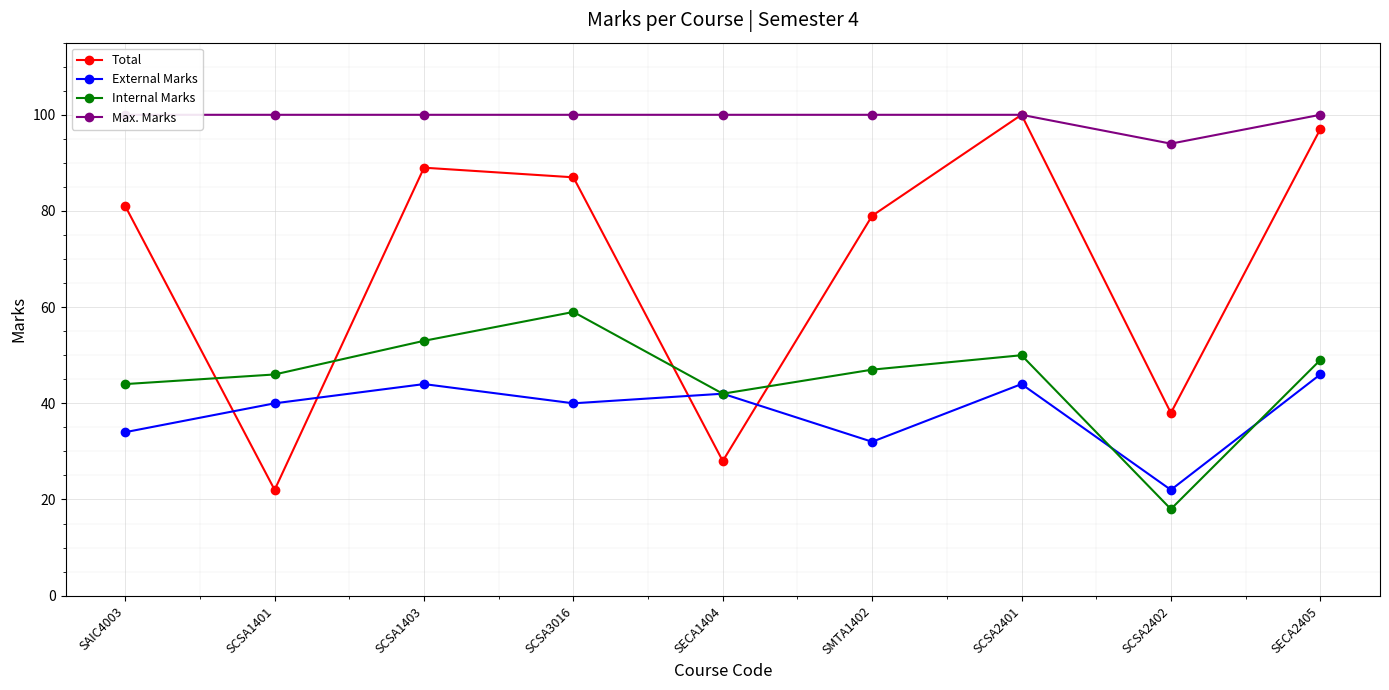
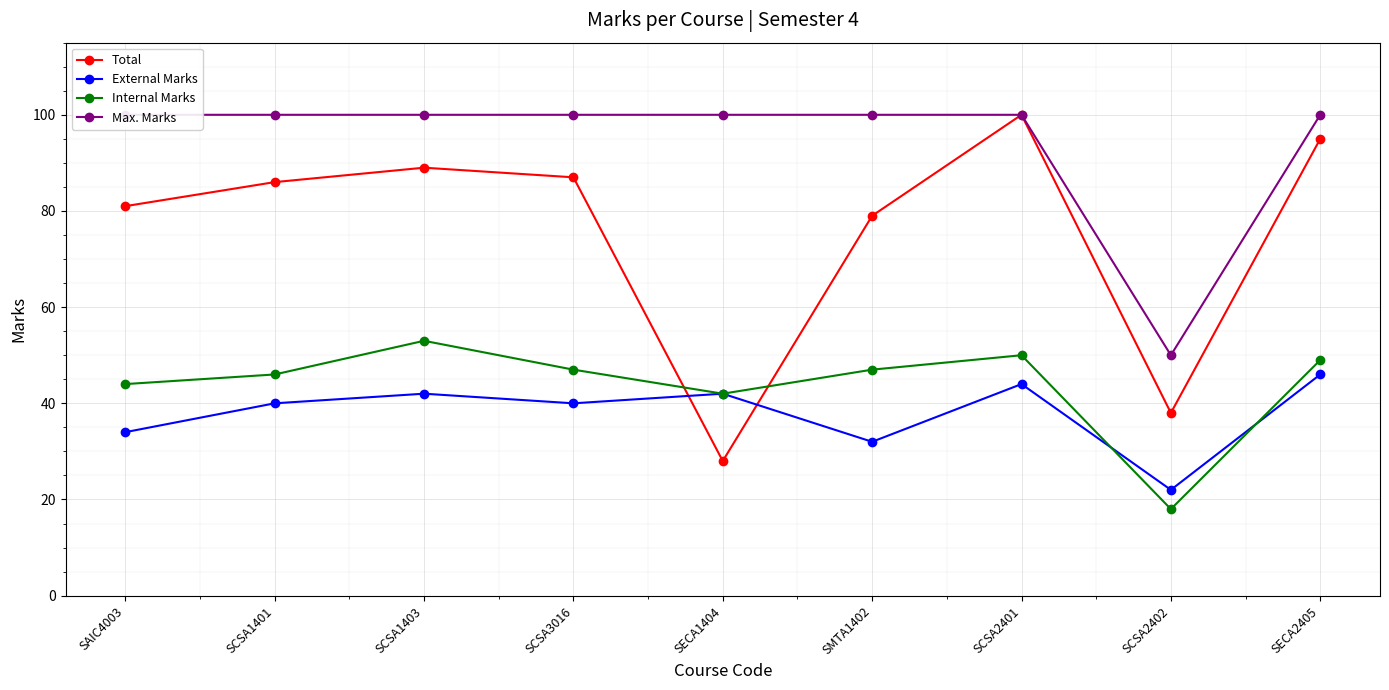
Total, SCSA1401: 22 -> 86
External Marks, SCSA1403: 44 -> 42
Internal Marks, SCSA3016: 59 -> 47
Max. Marks, SCSA2402: 94 -> 50
Total, SECA2405: 97 -> 95
